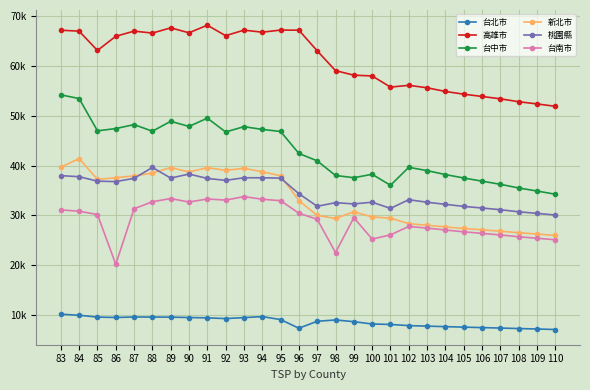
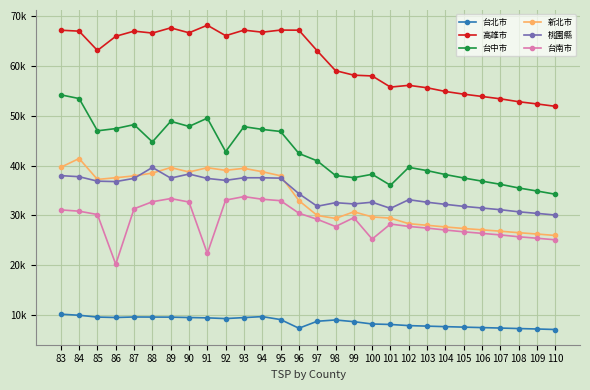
台中市, 88: 47000 -> 45000
台南市, 91: 33000 -> 22000
台中市, 92: 47000 -> 43000
台南市, 98: 23000 -> 28000
台南市, 101: 26000 -> 28000
